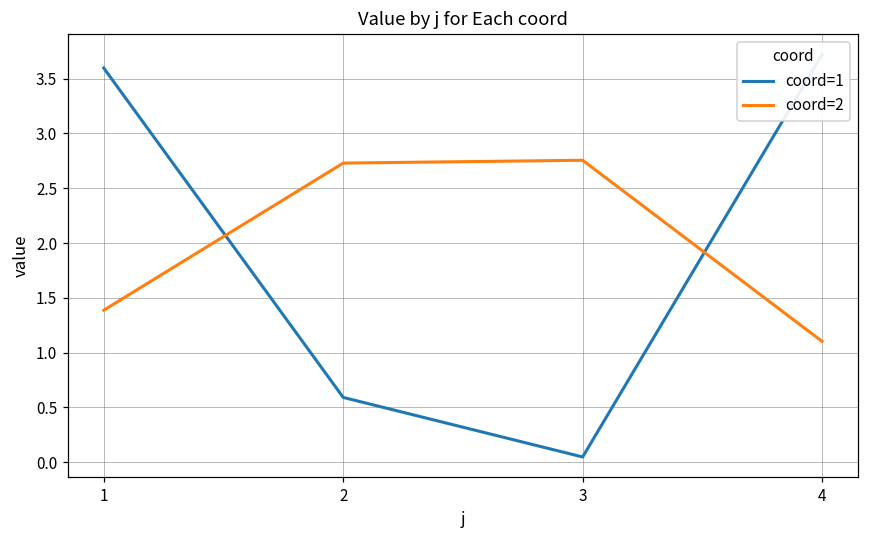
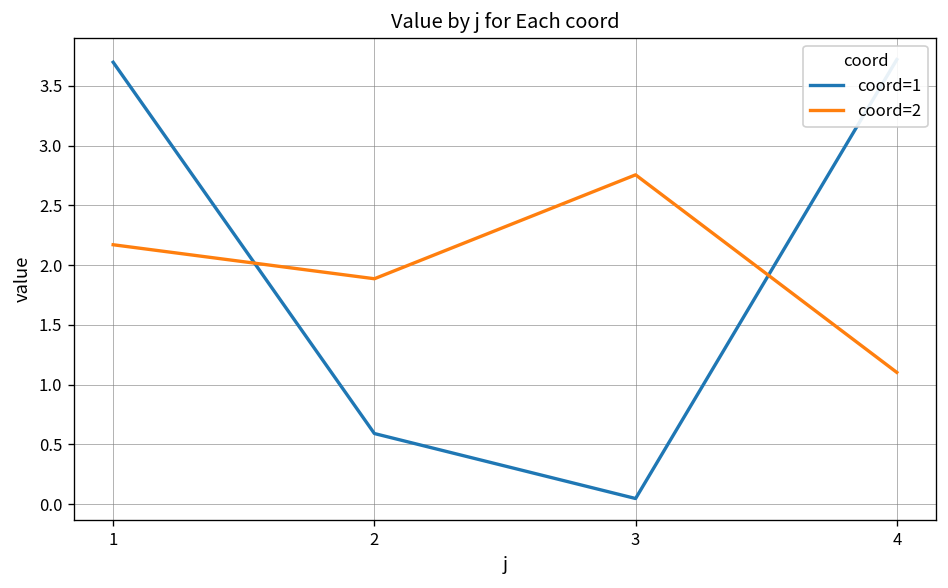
coord=1, 1: 3.6 -> 3.7
coord=2, 1: 1.4 -> 2.2
coord=2, 2: 2.7 -> 1.9
